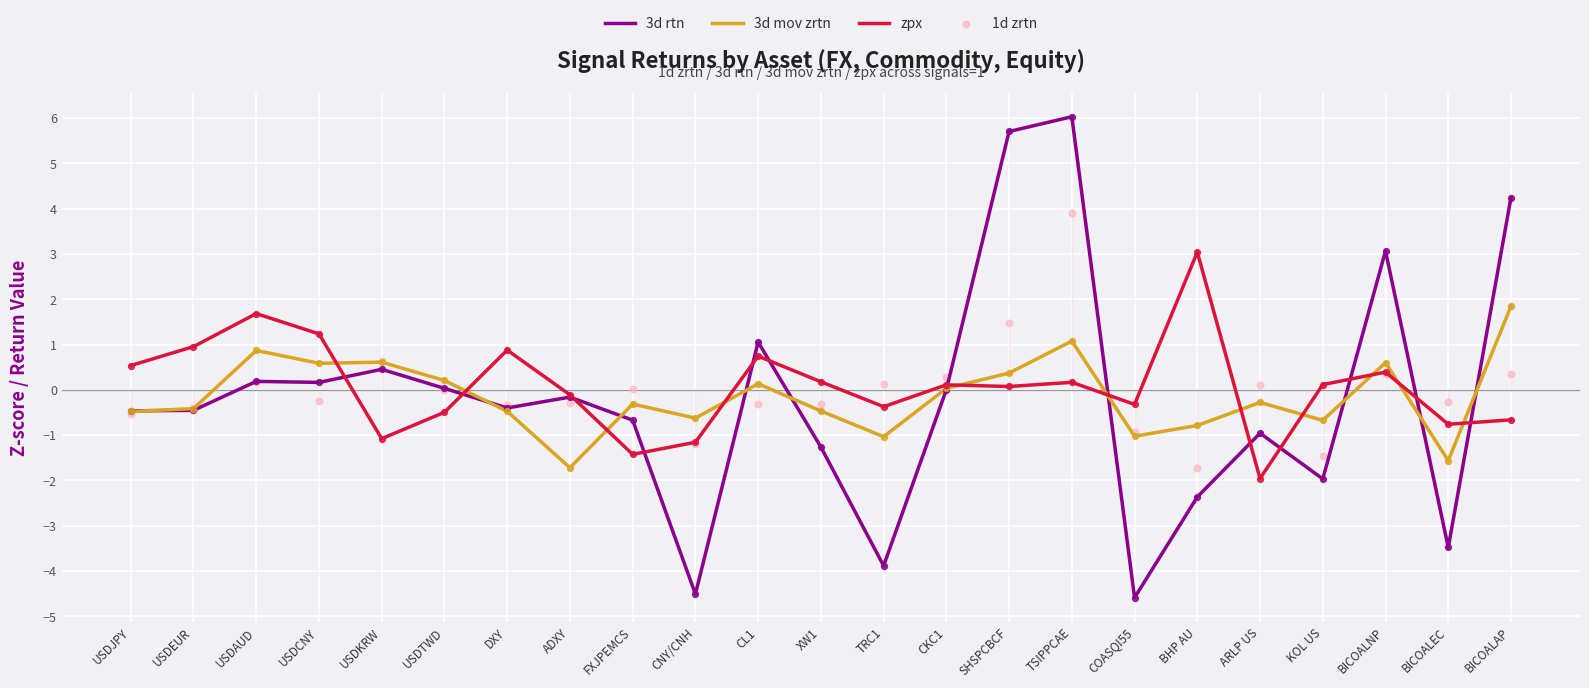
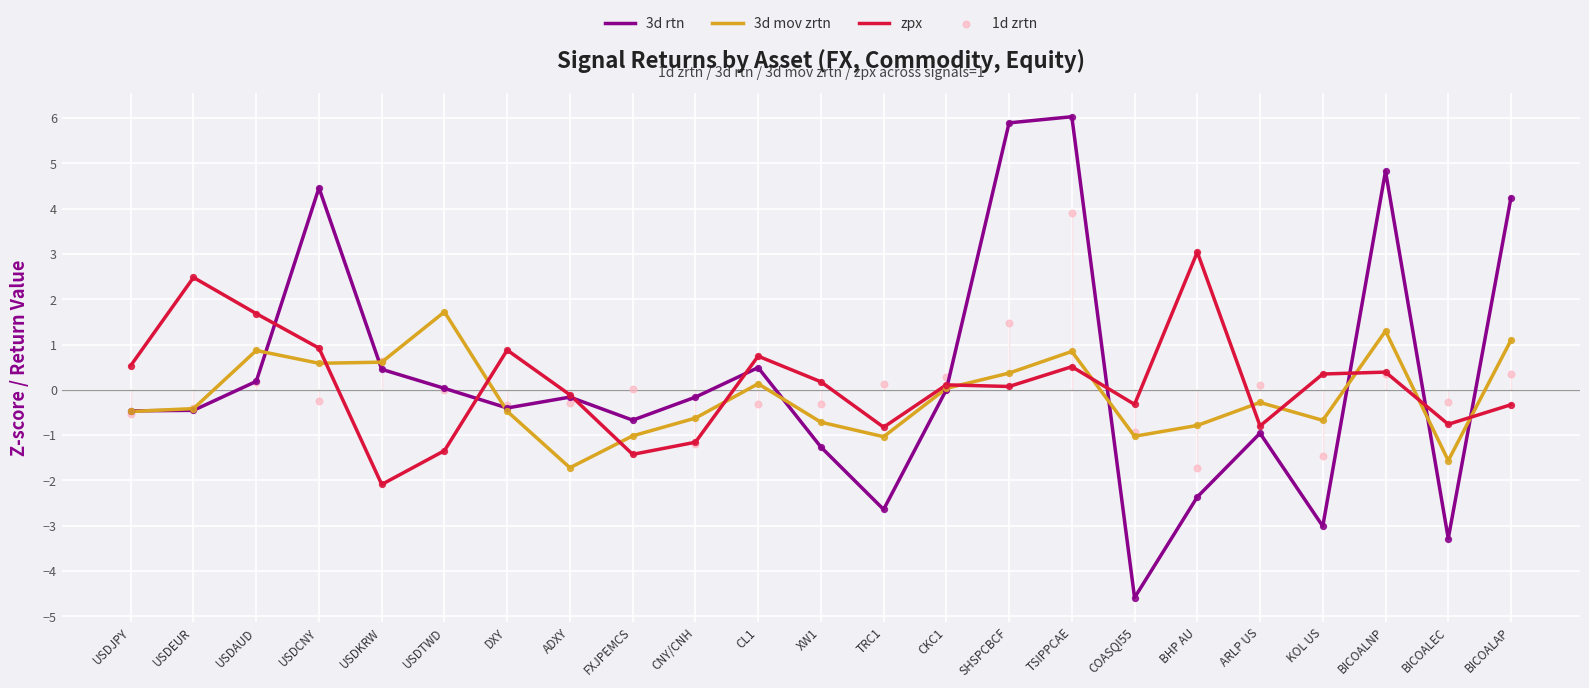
zpx, USDEUR: 1.0 -> 2.5
3d rtn, USDCNY: 0.2 -> 4.5
zpx, USDCNY: 1.2 -> 0.9
zpx, USDKRW: -1.1 -> -2.1
3d mov zrtn, USDTWD: 0.2 -> 1.7
zpx, USDTWD: -0.5 -> -1.3
3d mov zrtn, FXJPEMCS: -0.3 -> -1.0
3d rtn, CNY/CNH: -4.5 -> -0.2
3d rtn, CL1: 1.1 -> 0.5
3d mov zrtn, XW1: -0.5 -> -0.7
3d rtn, TRC1: -3.9 -> -2.6
zpx, TRC1: -0.4 -> -0.8
3d rtn, SHSPCBCF: 5.7 -> 5.9
3d mov zrtn, TSIPPCAE: 1.1 -> 0.8
zpx, TSIPPCAE: 0.2 -> 0.5
zpx, ARLP US: -2.0 -> -0.8
3d rtn, KOL US: -2.0 -> -3.0
zpx, KOL US: 0.1 -> 0.4
3d rtn, BICOALNP: 3.1 -> 4.8
3d mov zrtn, BICOALNP: 0.6 -> 1.3
3d rtn, BICOALEC: -3.5 -> -3.3
3d mov zrtn, BICOALAP: 1.8 -> 1.1
zpx, BICOALAP: -0.7 -> -0.3
